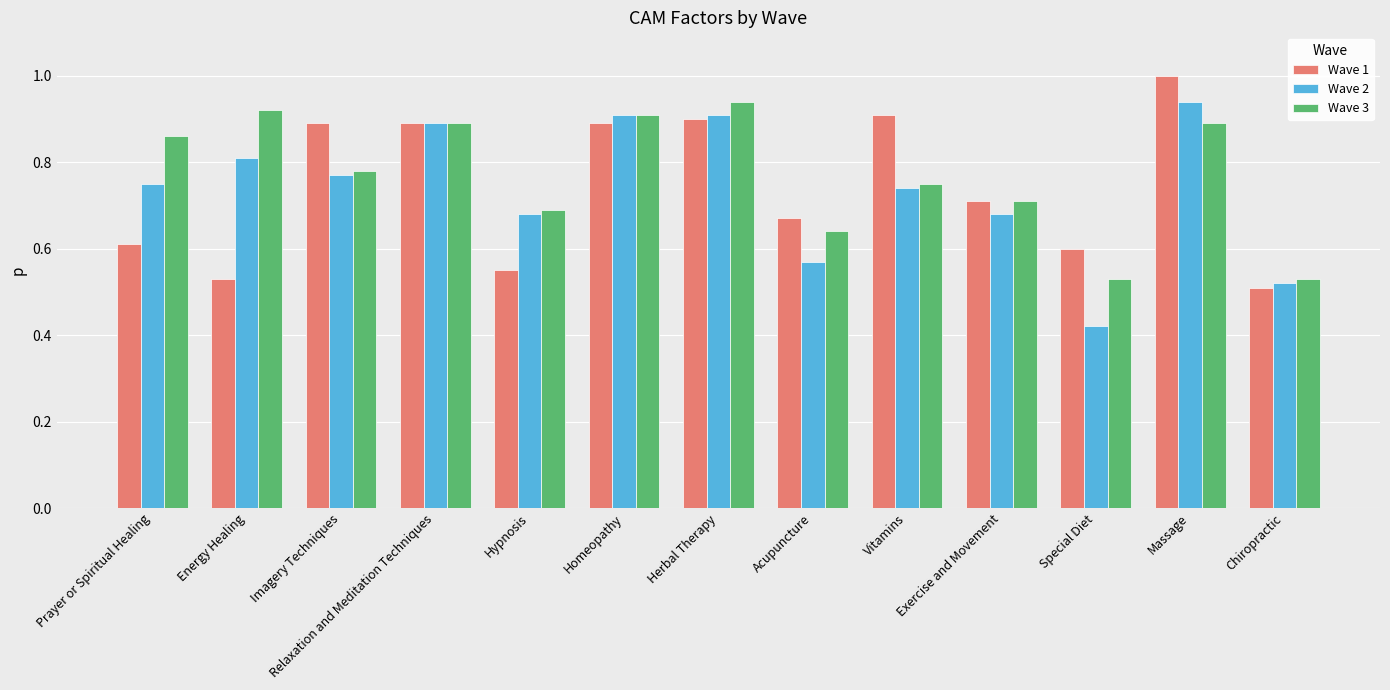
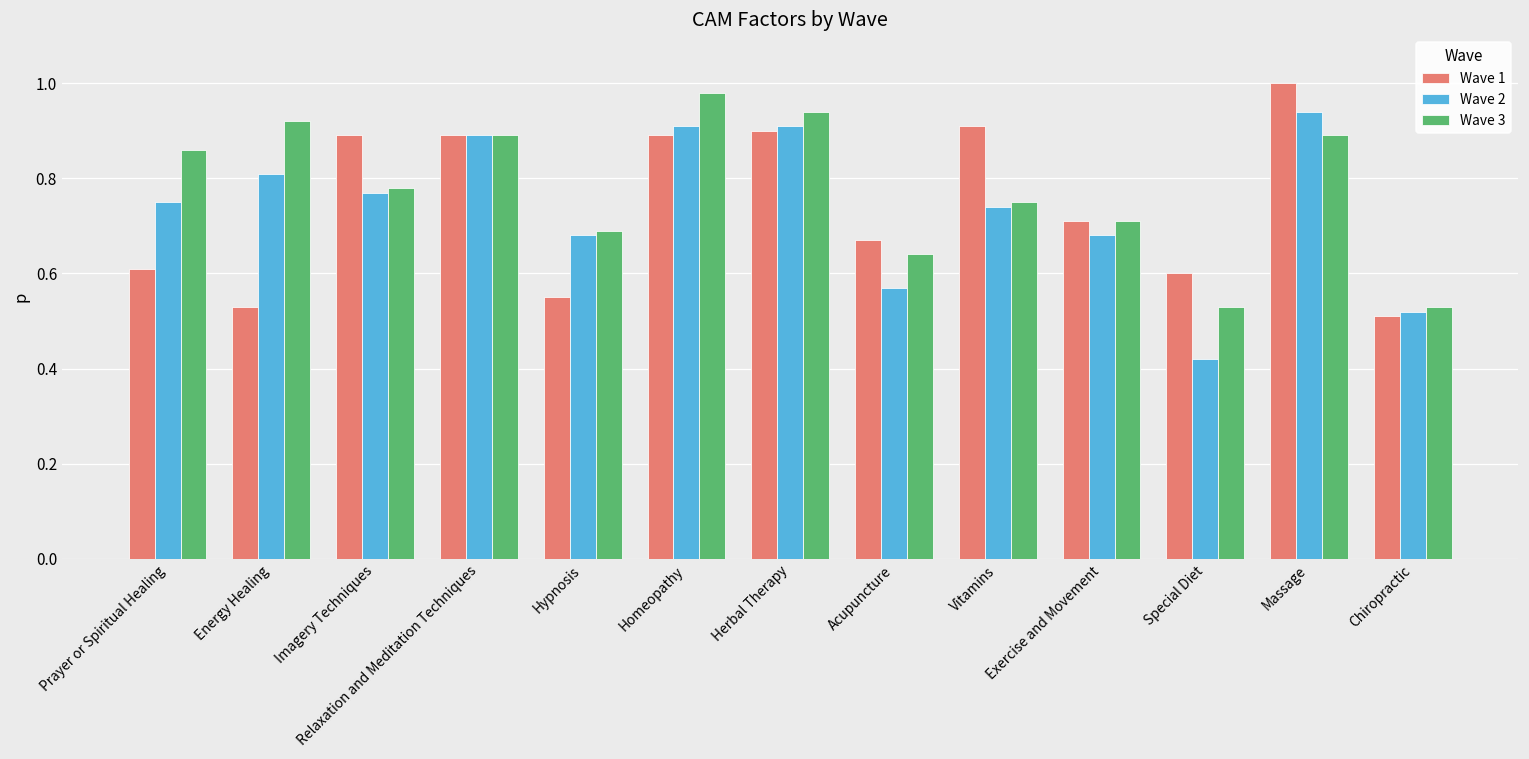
Wave 3, Homeopathy: 0.91 -> 0.98
